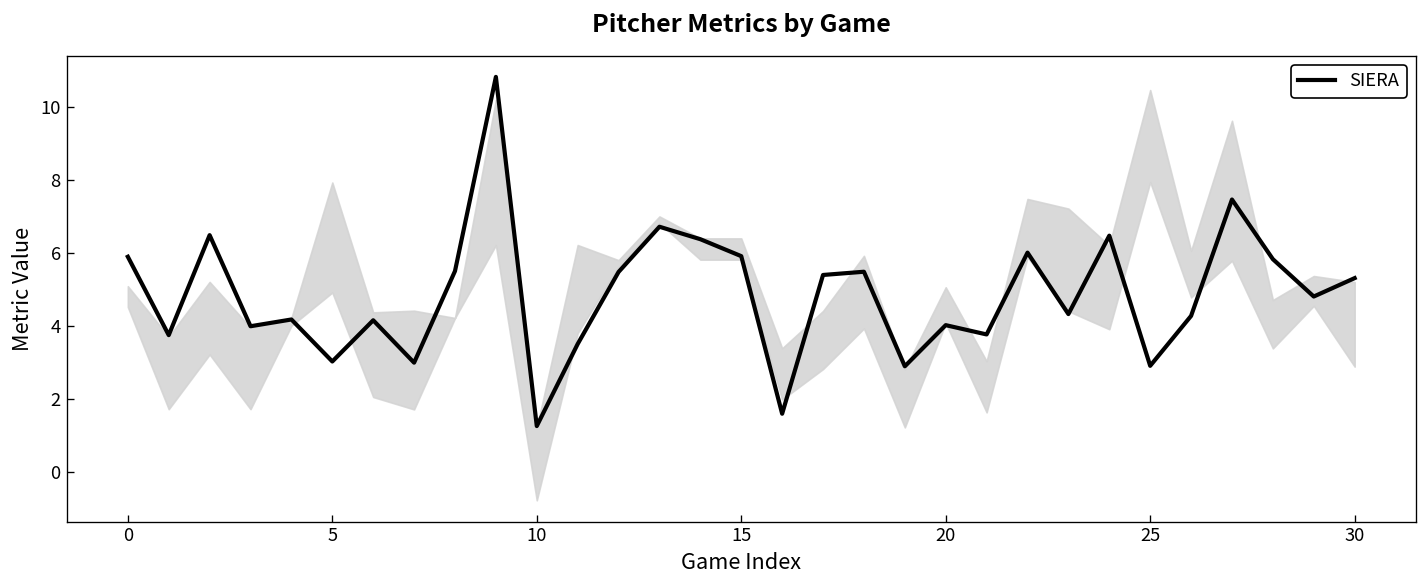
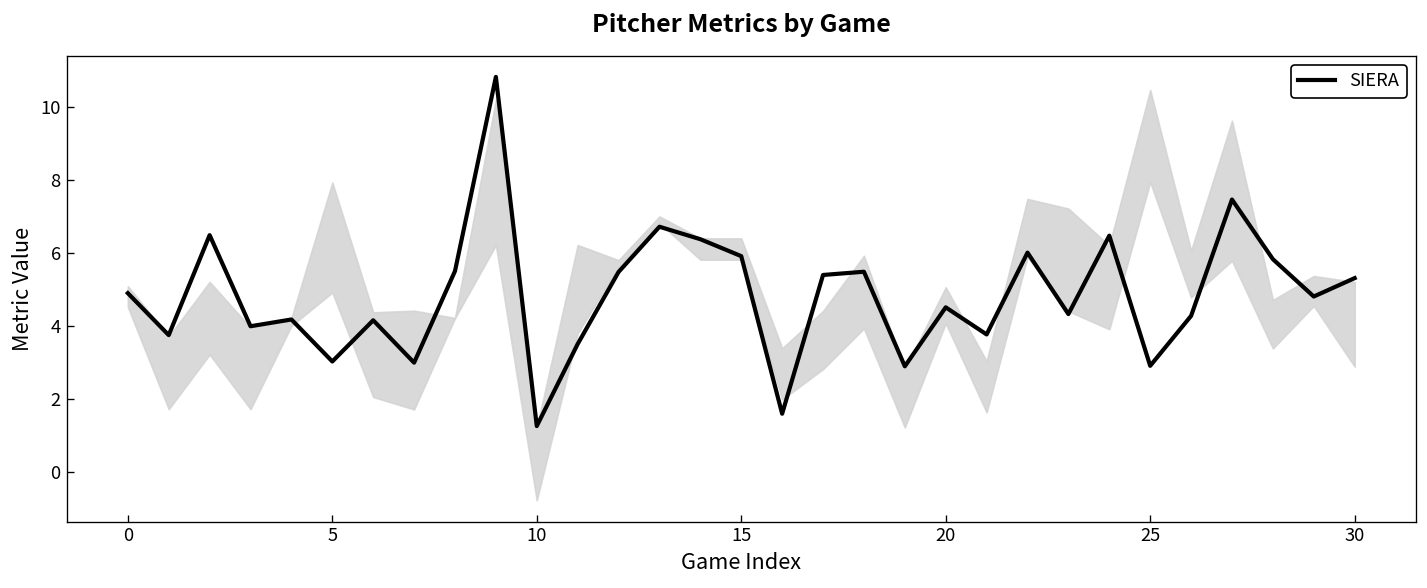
SIERA, 0: 5.9 -> 4.9
SIERA, 20: 4.0 -> 4.5
